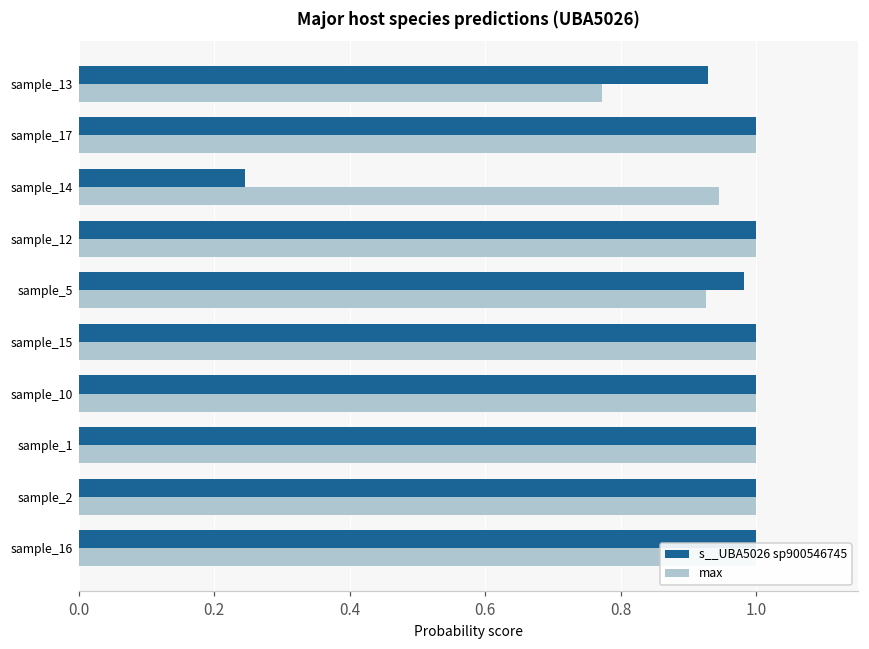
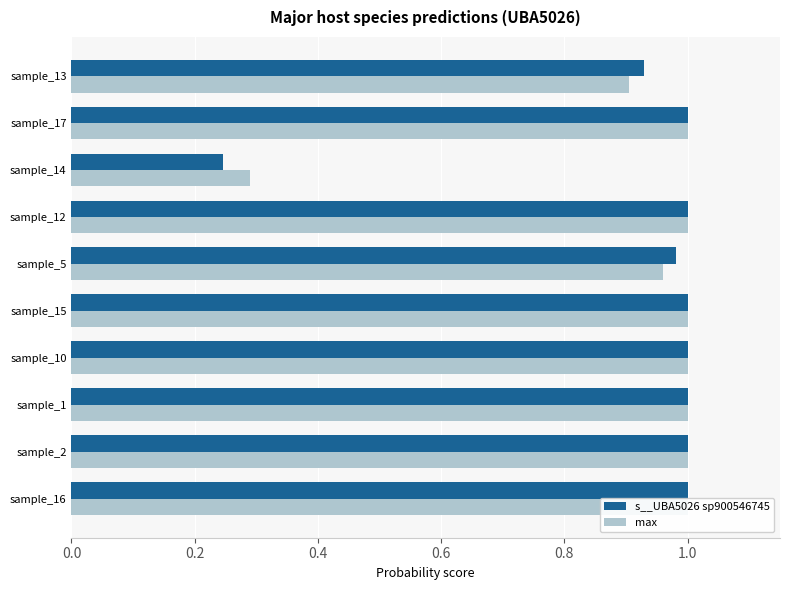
max, sample_13: 0.77 -> 0.91
max, sample_14: 0.95 -> 0.29
max, sample_5: 0.93 -> 0.96
